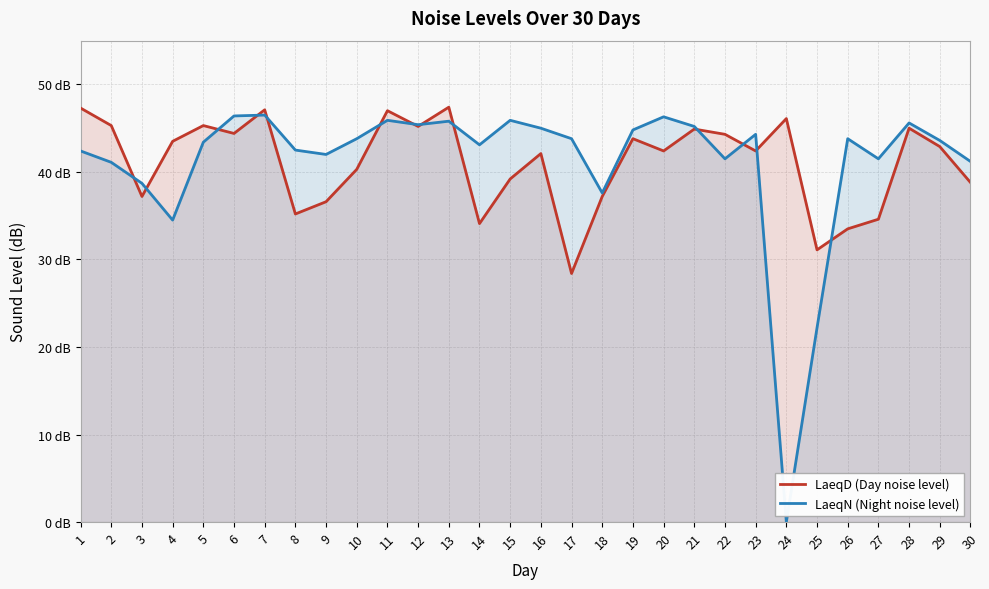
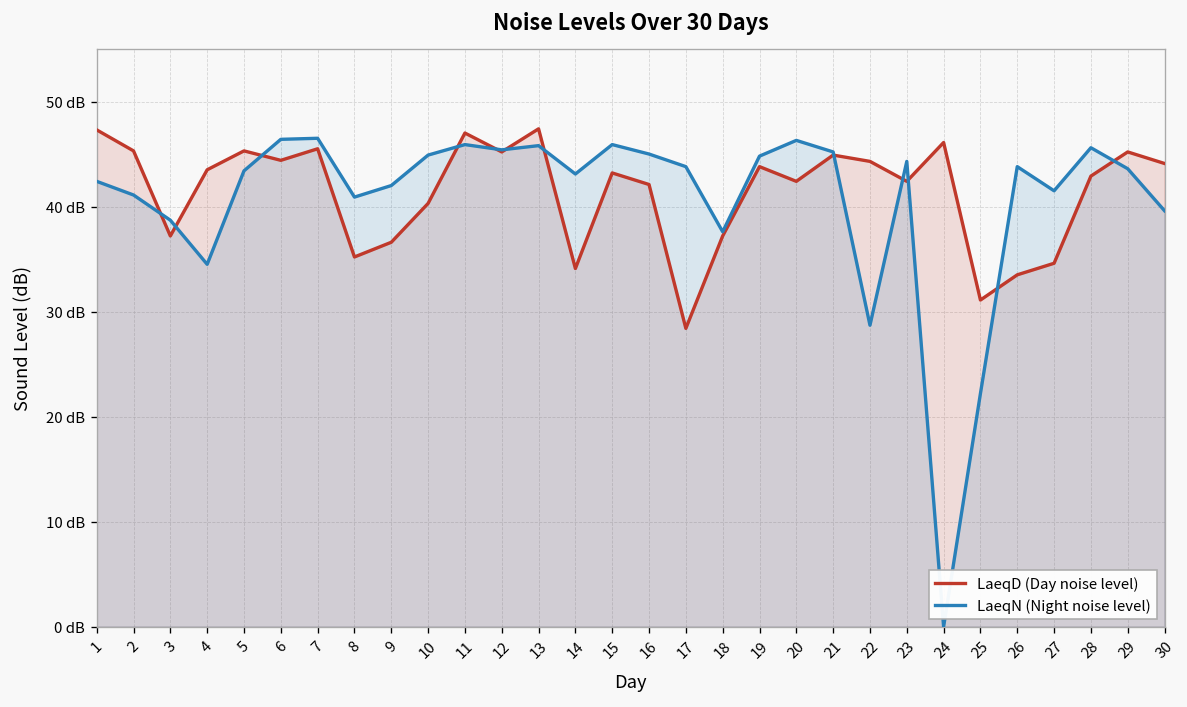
LaeqD (Day noise level), 7: 47 dB -> 46 dB
LaeqN (Night noise level), 8: 43 dB -> 41 dB
LaeqN (Night noise level), 10: 44 dB -> 45 dB
LaeqD (Day noise level), 15: 39 dB -> 43 dB
LaeqN (Night noise level), 22: 42 dB -> 29 dB
LaeqD (Day noise level), 28: 45 dB -> 43 dB
LaeqD (Day noise level), 29: 43 dB -> 45 dB
LaeqD (Day noise level), 30: 39 dB -> 44 dB
LaeqN (Night noise level), 30: 41 dB -> 40 dB
